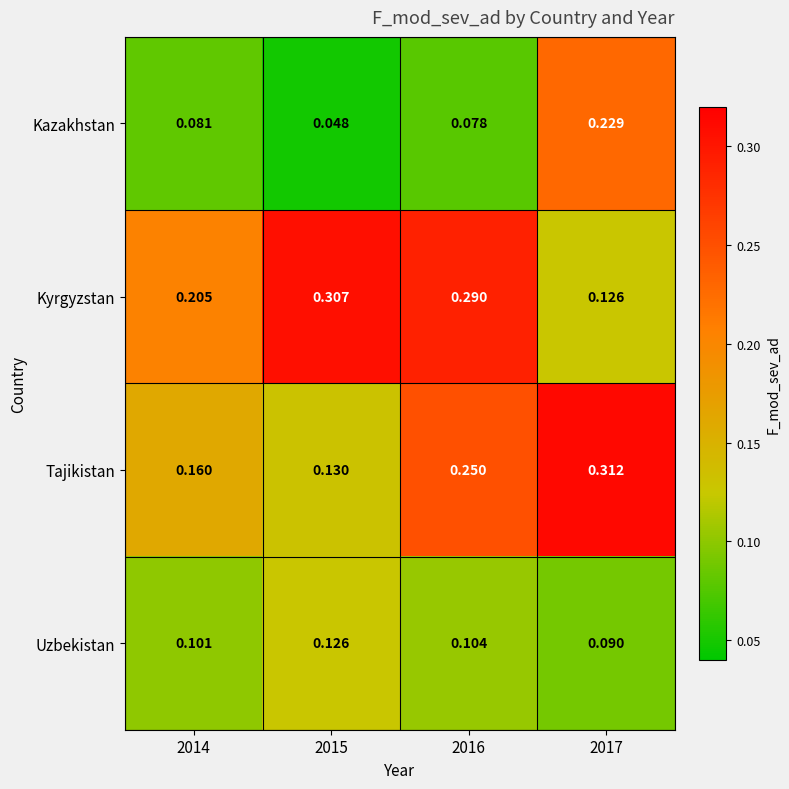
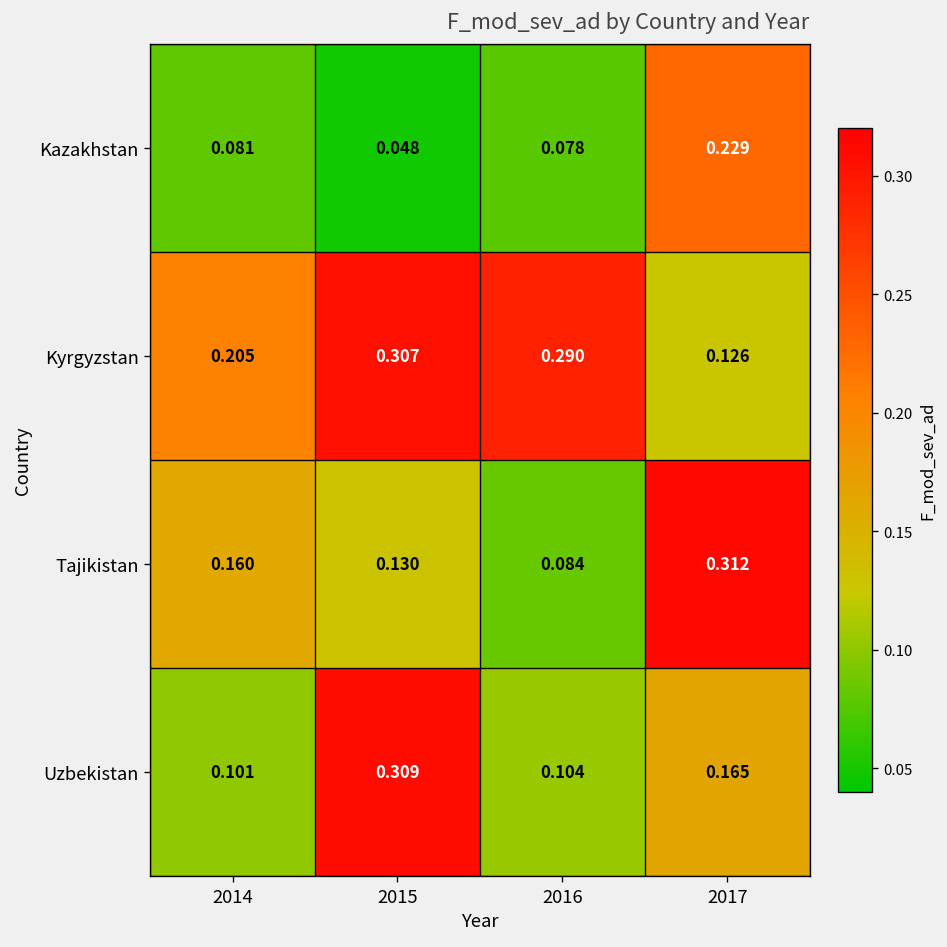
Tajikistan, 2016: 0.250 -> 0.084
Uzbekistan, 2015: 0.126 -> 0.309
Uzbekistan, 2017: 0.090 -> 0.165
